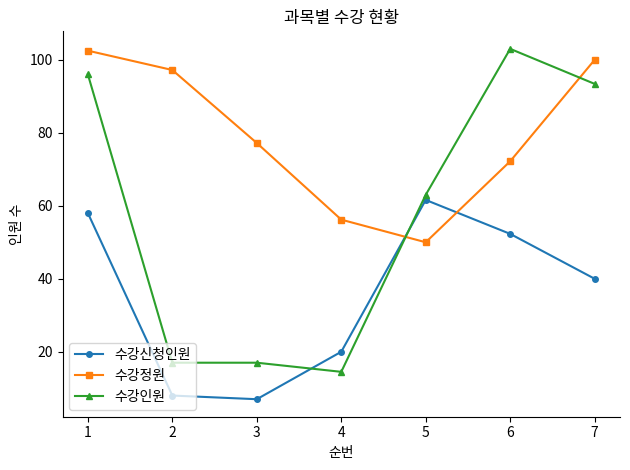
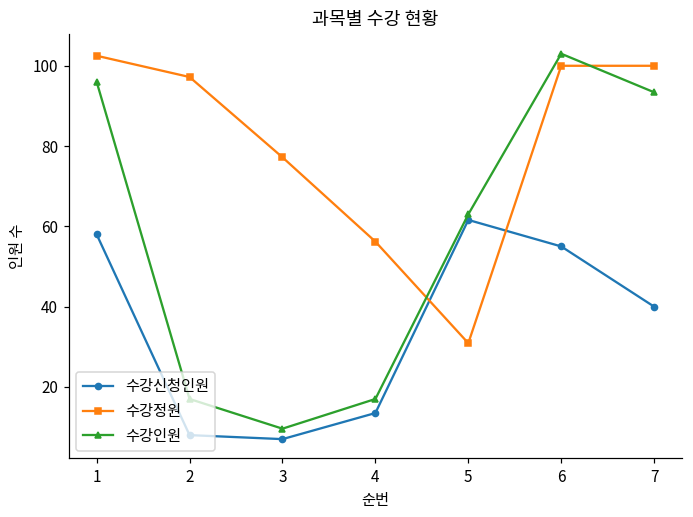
수강인원, 3: 17 -> 10
수강신청인원, 4: 20 -> 14
수강인원, 4: 15 -> 17
수강정원, 5: 50 -> 31
수강신청인원, 6: 52 -> 55
수강정원, 6: 72 -> 100
